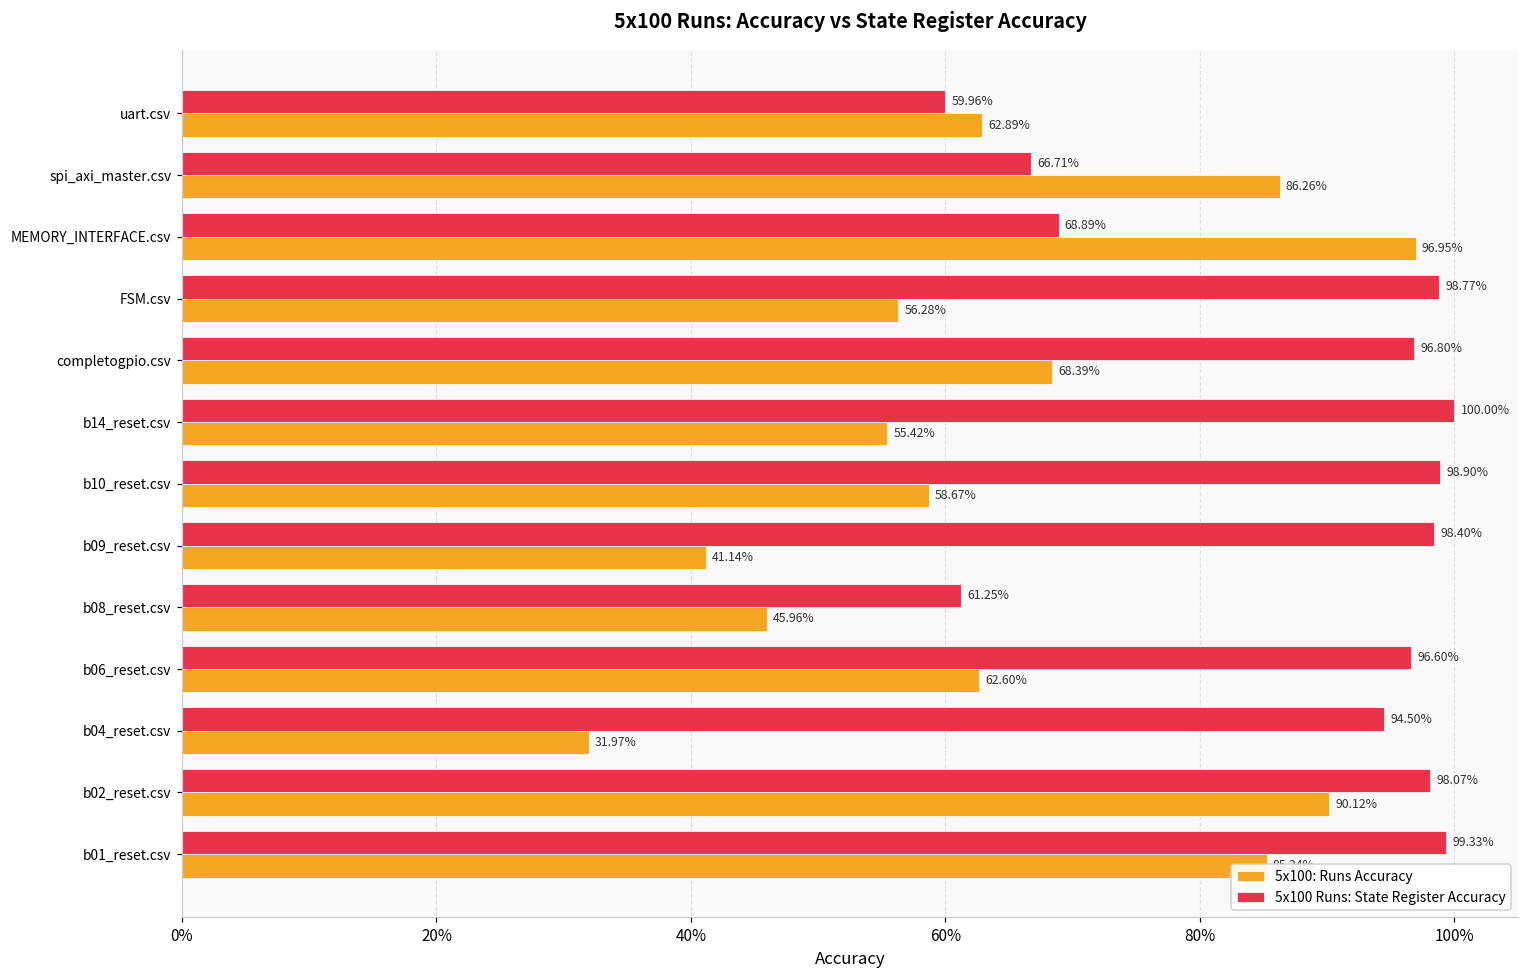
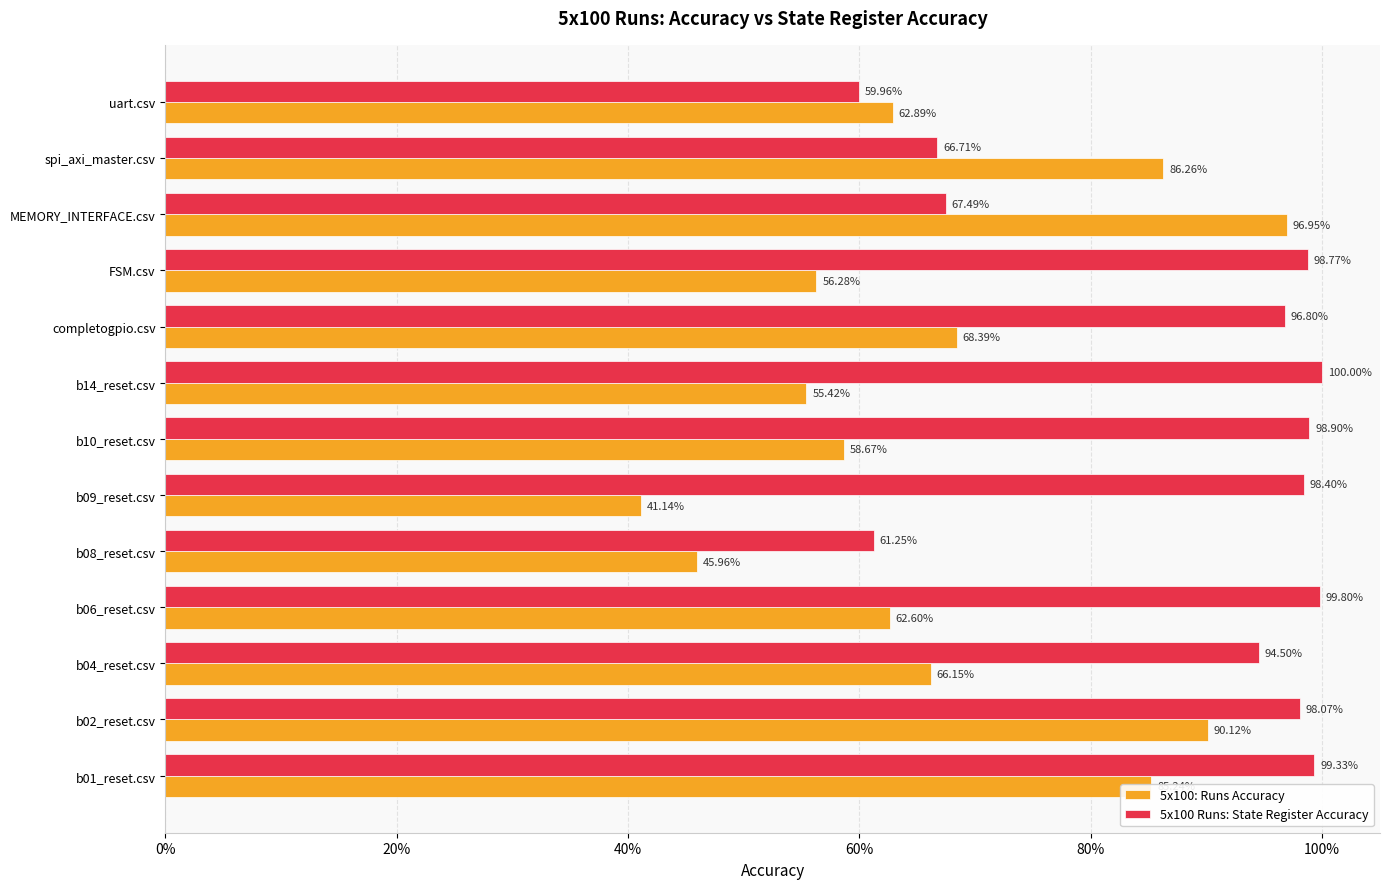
5x100 Runs: State Register Accuracy, MEMORY_INTERFACE.csv: 68.89% -> 67.49%
5x100 Runs: State Register Accuracy, b06_reset.csv: 96.60% -> 99.80%
5x100: Runs Accuracy, b04_reset.csv: 31.97% -> 66.15%
